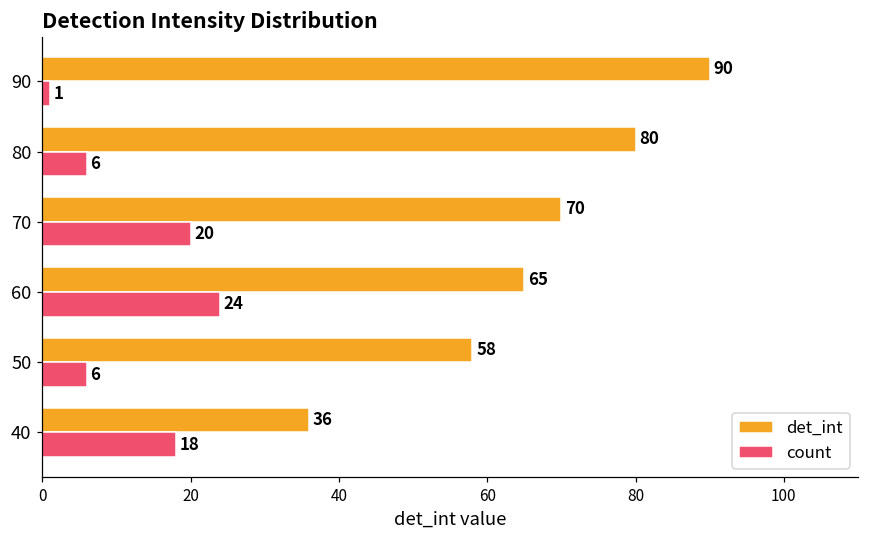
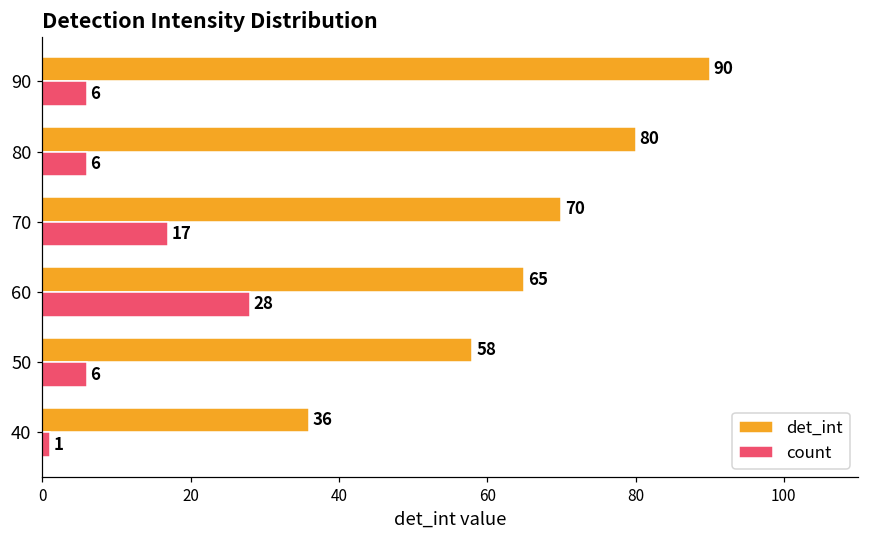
count, 90: 1 -> 6
count, 70: 20 -> 17
count, 60: 24 -> 28
count, 40: 18 -> 1
